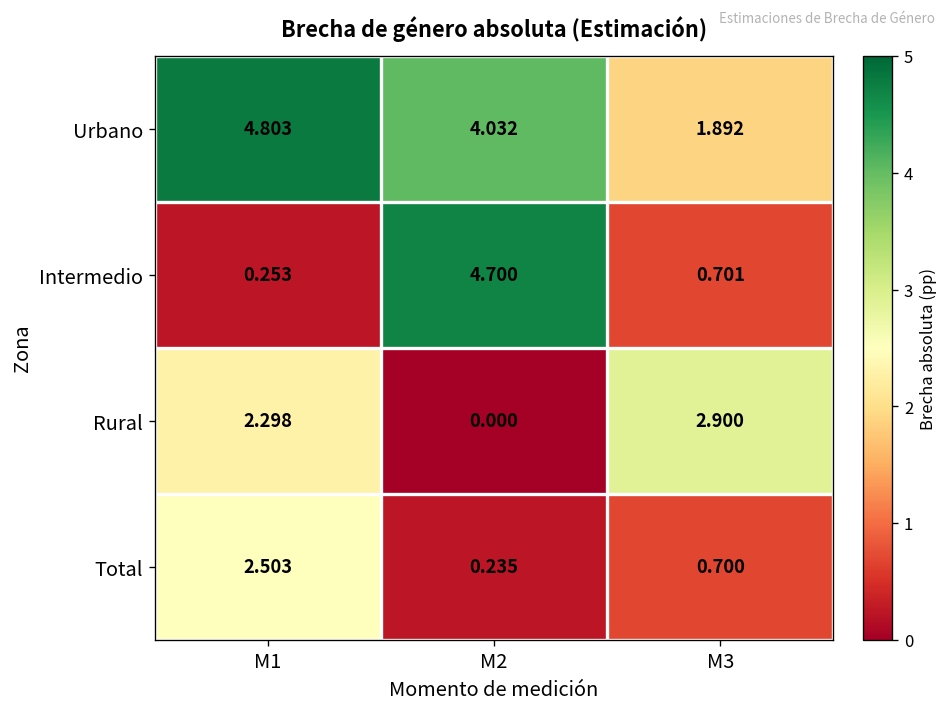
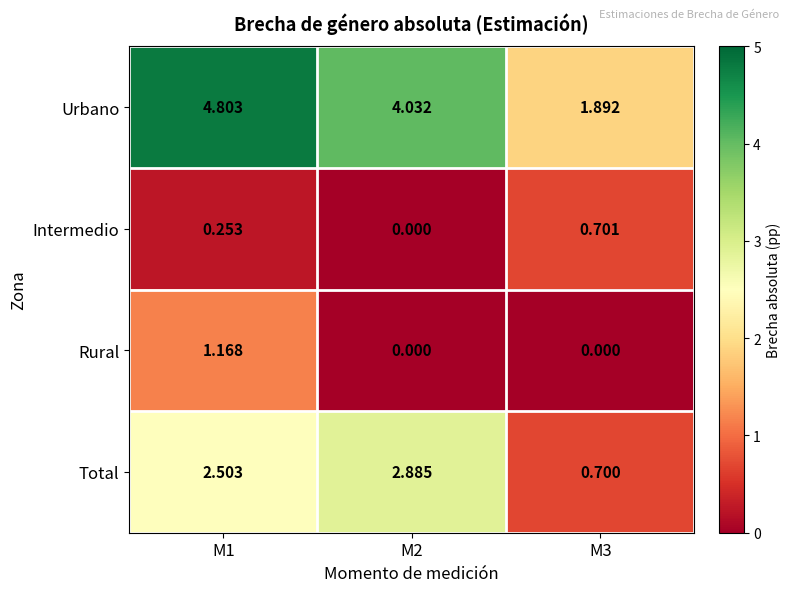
Intermedio, M2: 4.700 -> 0.000
Rural, M1: 2.298 -> 1.168
Rural, M3: 2.900 -> 0.000
Total, M2: 0.235 -> 2.885
